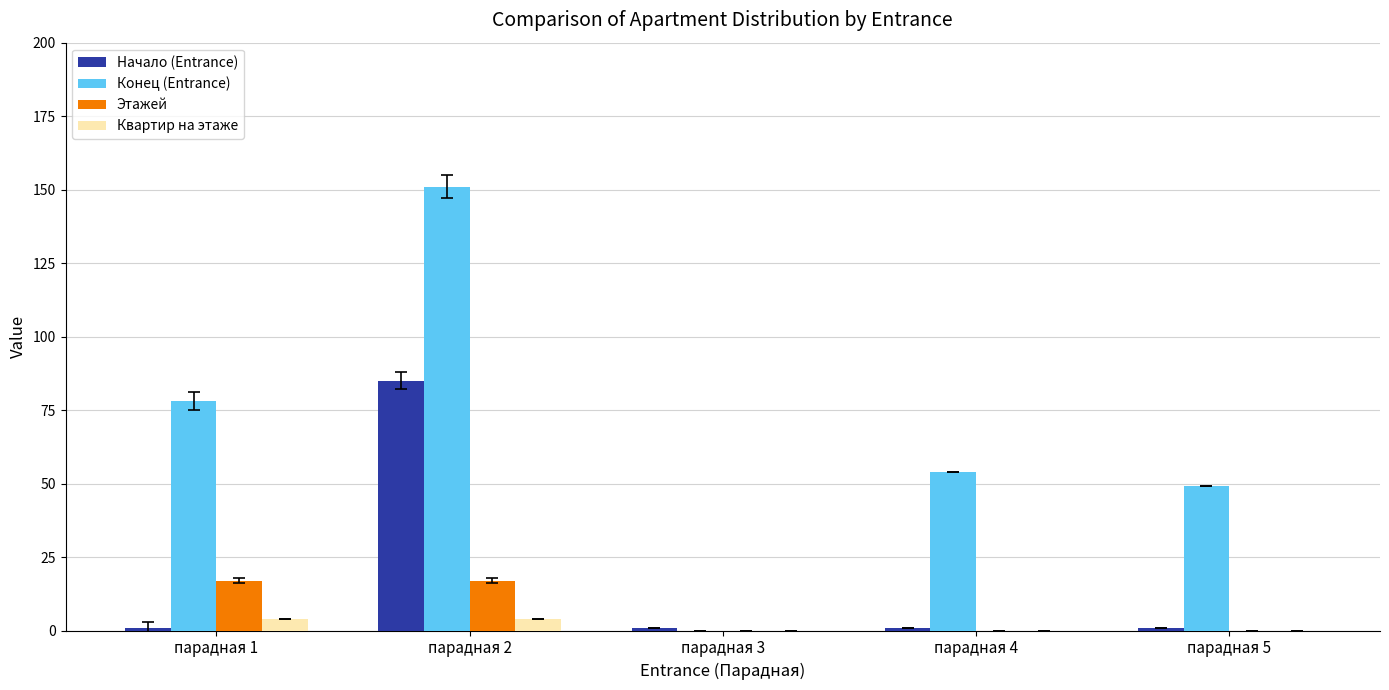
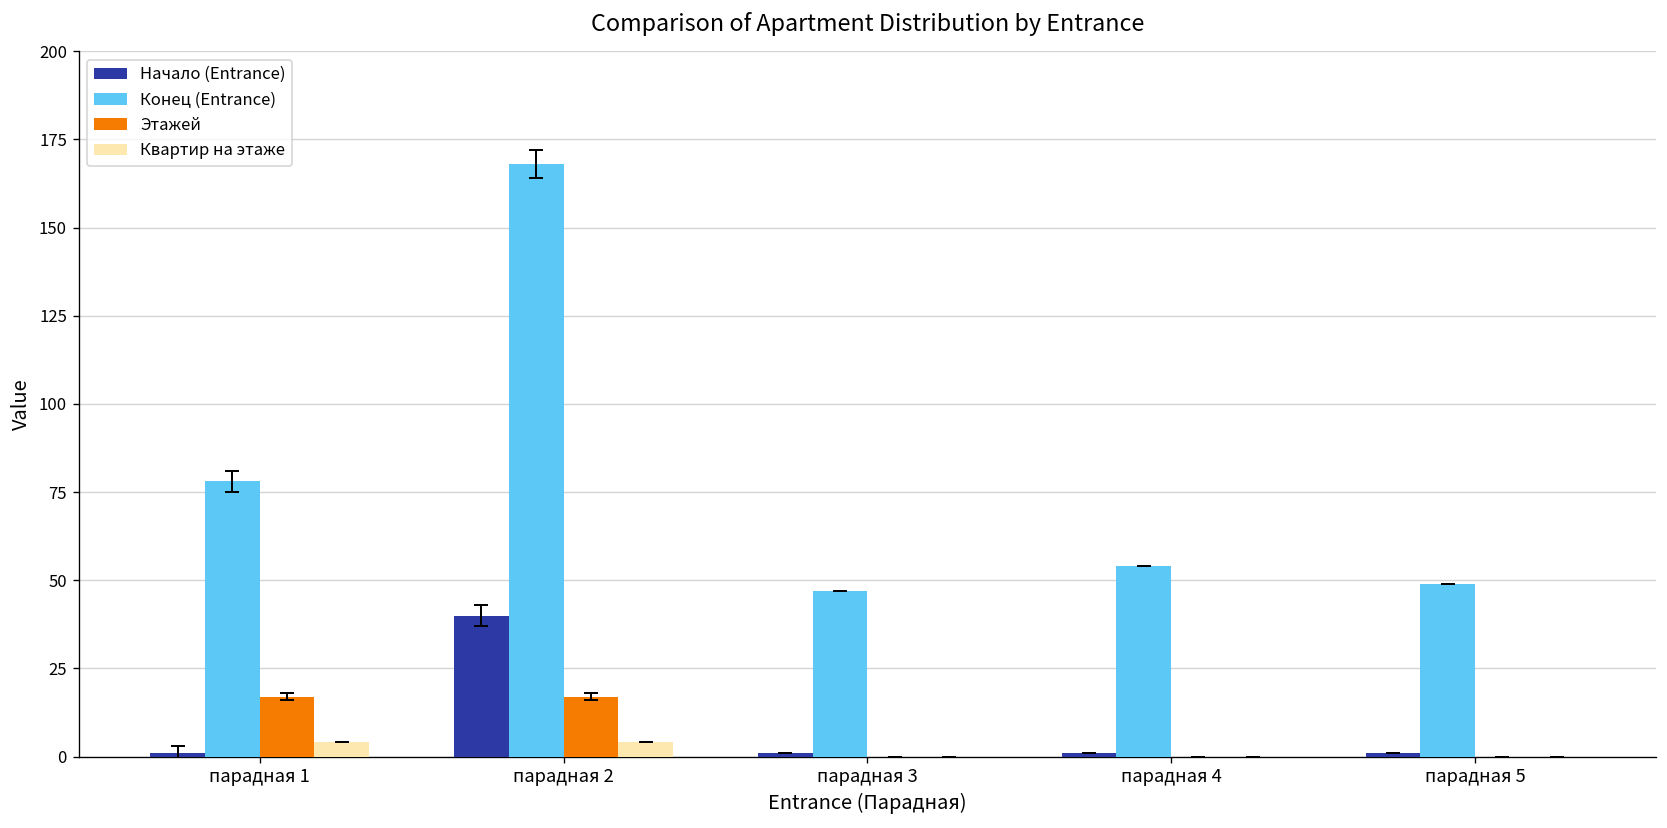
Начало (Entrance), парадная 2: 85 -> 40
Конец (Entrance), парадная 2: 151 -> 168
Конец (Entrance), парадная 3: 0 -> 47
